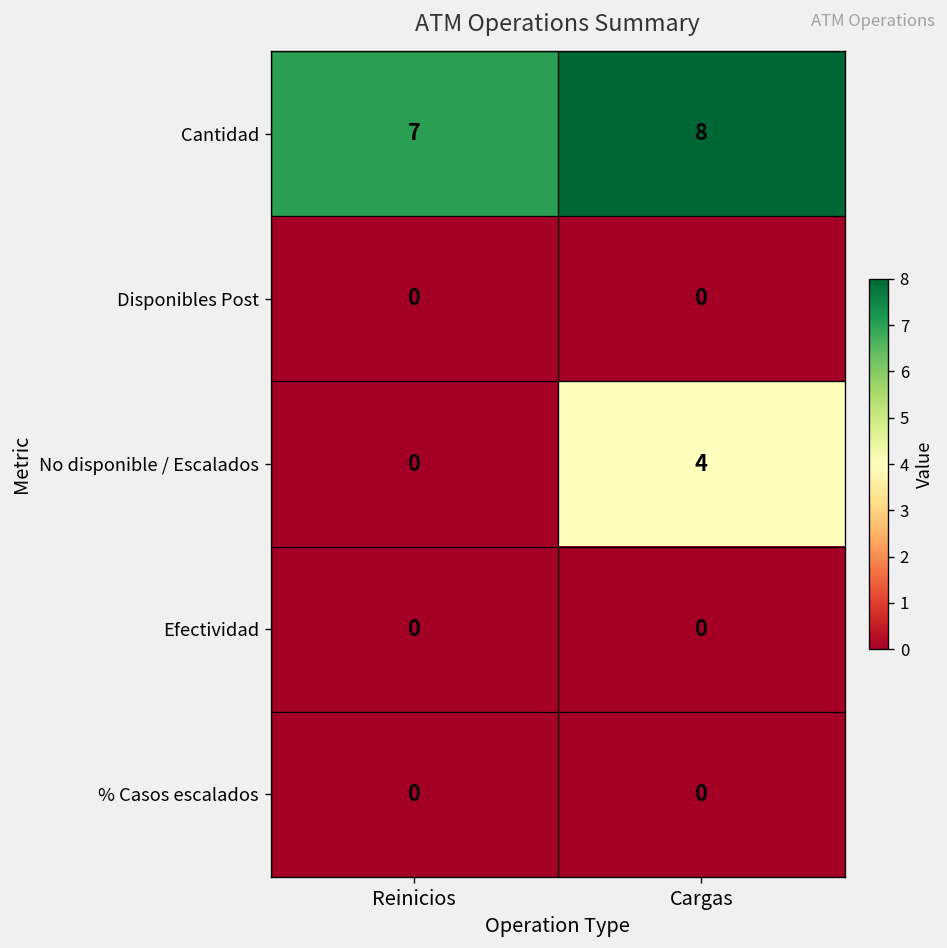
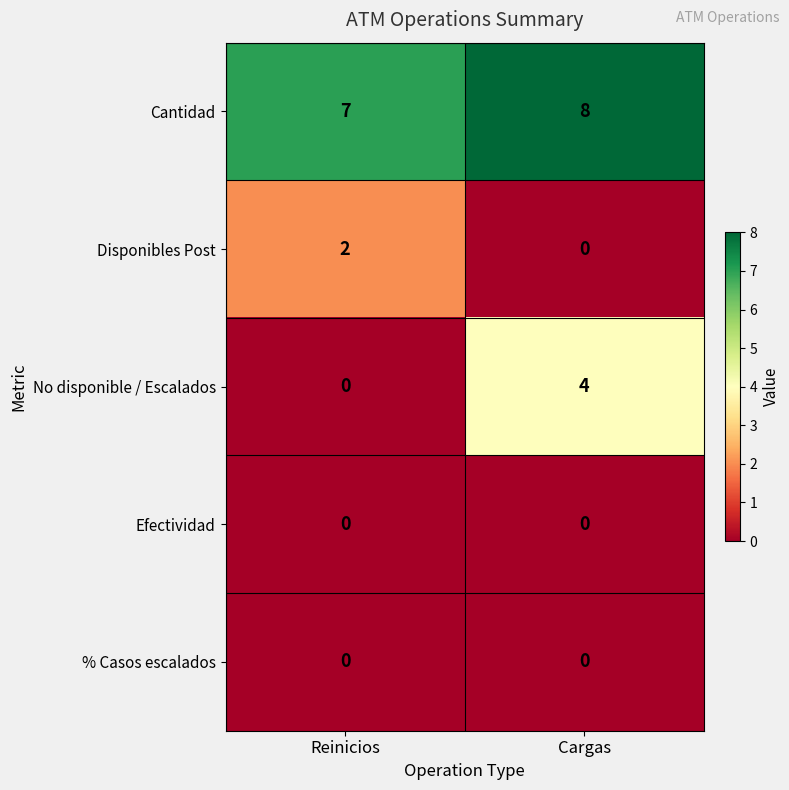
Disponibles Post, Reinicios: 0 -> 2
